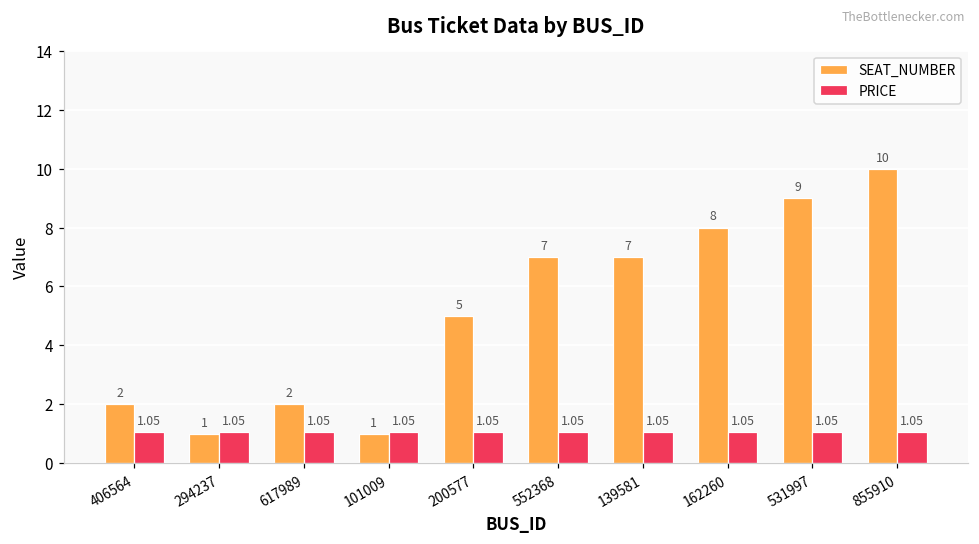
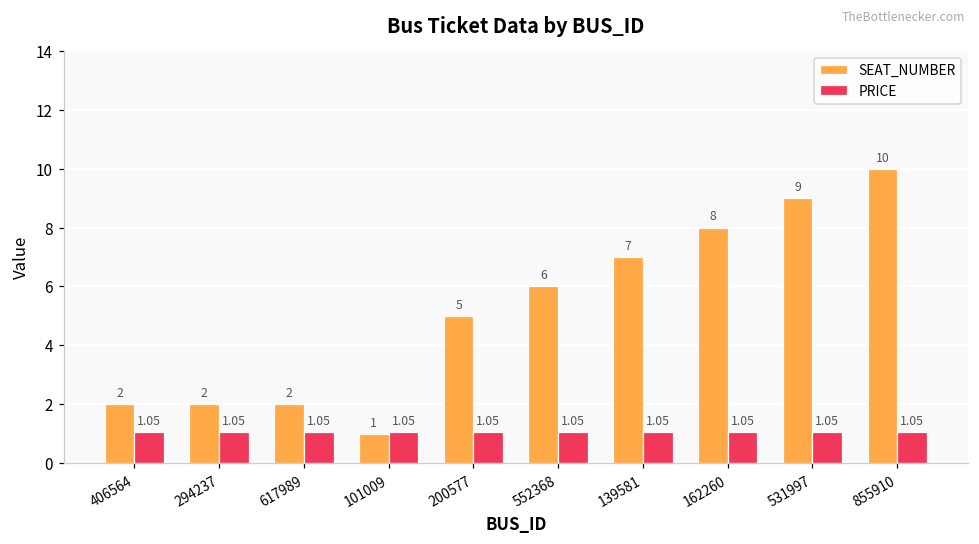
SEAT_NUMBER, 294237: 1 -> 2
SEAT_NUMBER, 552368: 7 -> 6
